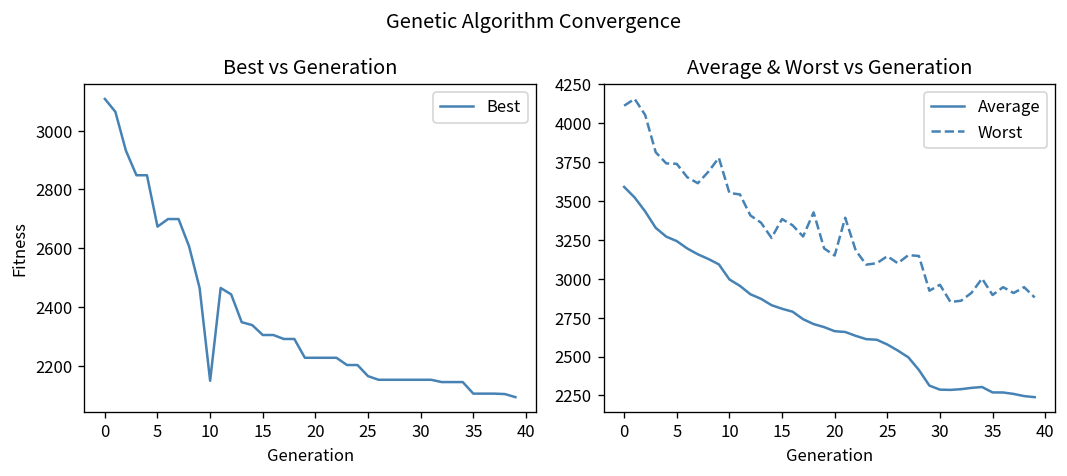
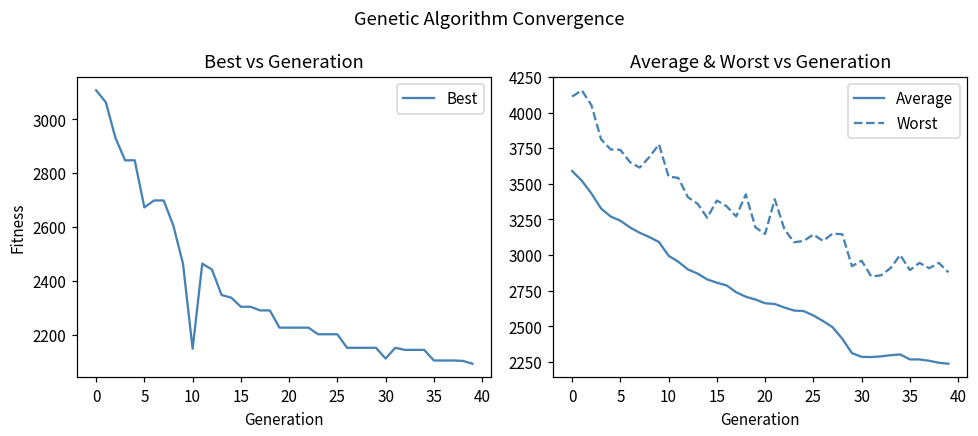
Best vs Generation, 25: 2160 -> 2200
Best vs Generation, 30: 2150 -> 2110
